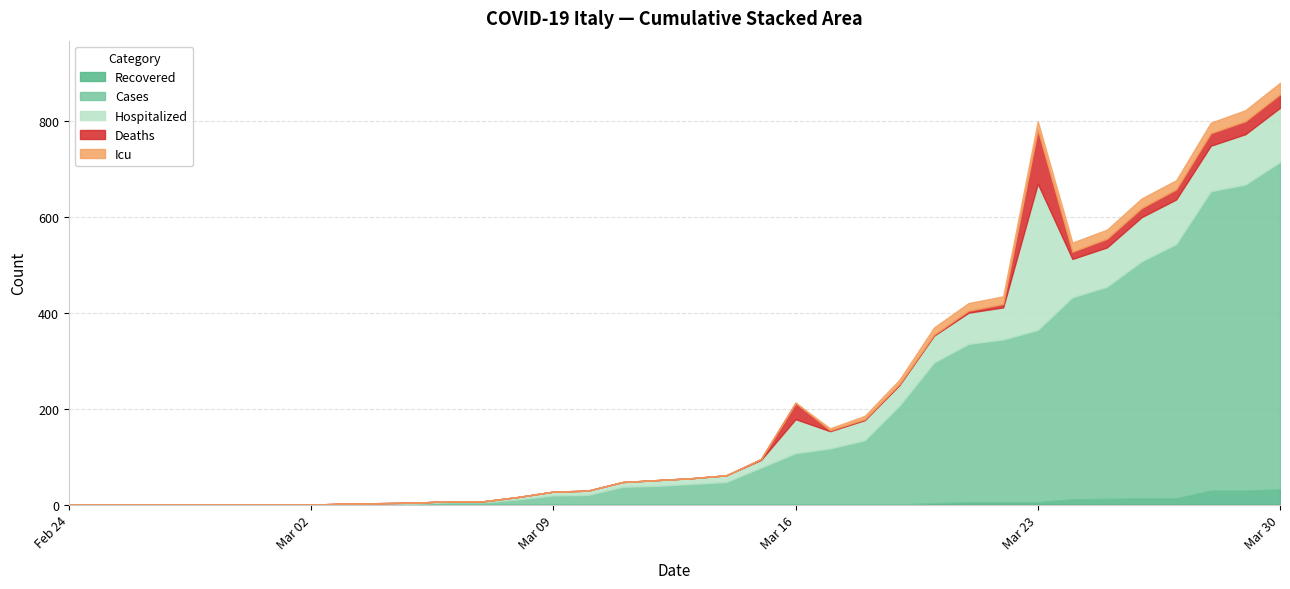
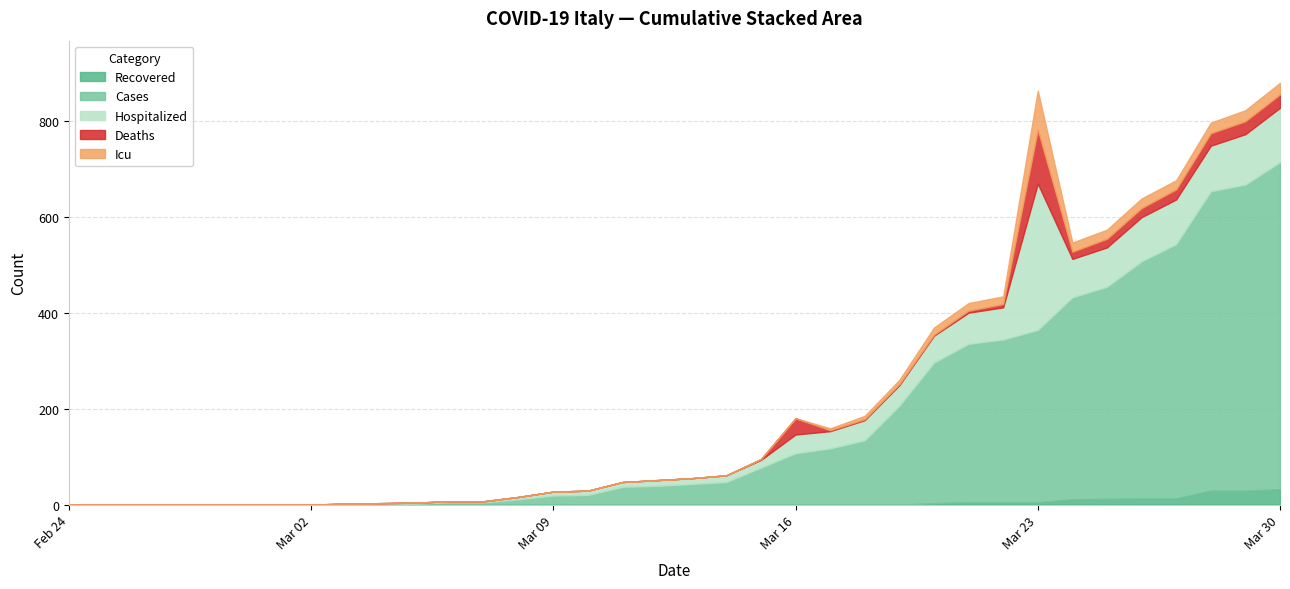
Hospitalized, Mar 16: 70 -> 40
Icu, Mar 23: 20 -> 80
